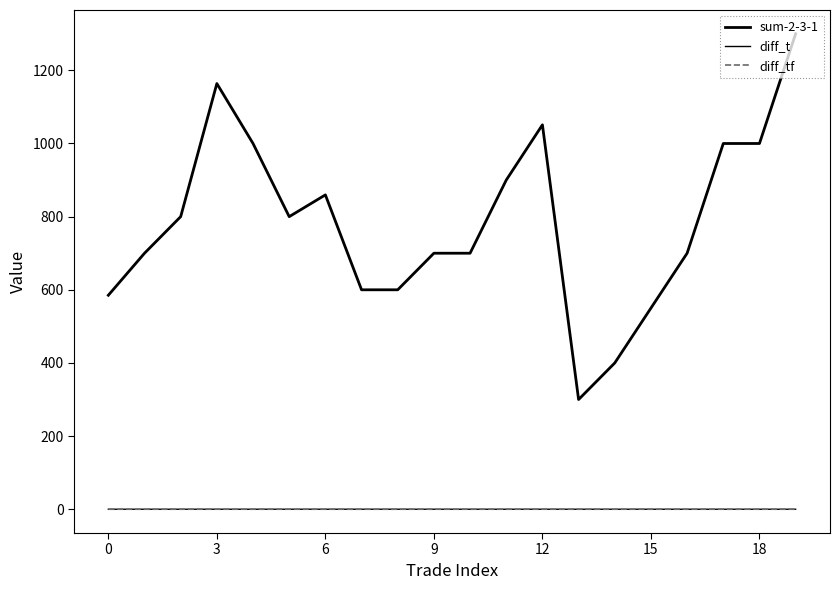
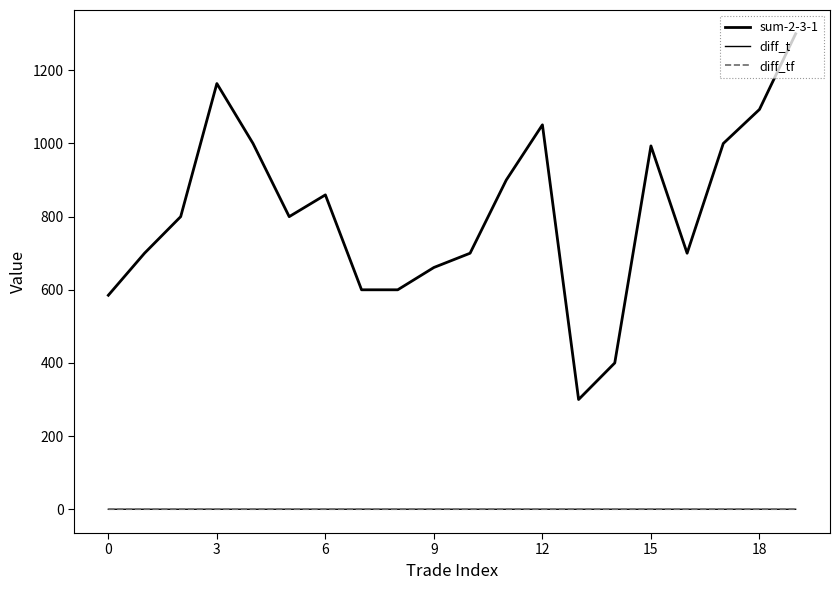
sum-2-3-1, 9: 700 -> 660
sum-2-3-1, 15: 550 -> 990
sum-2-3-1, 18: 1000 -> 1090
